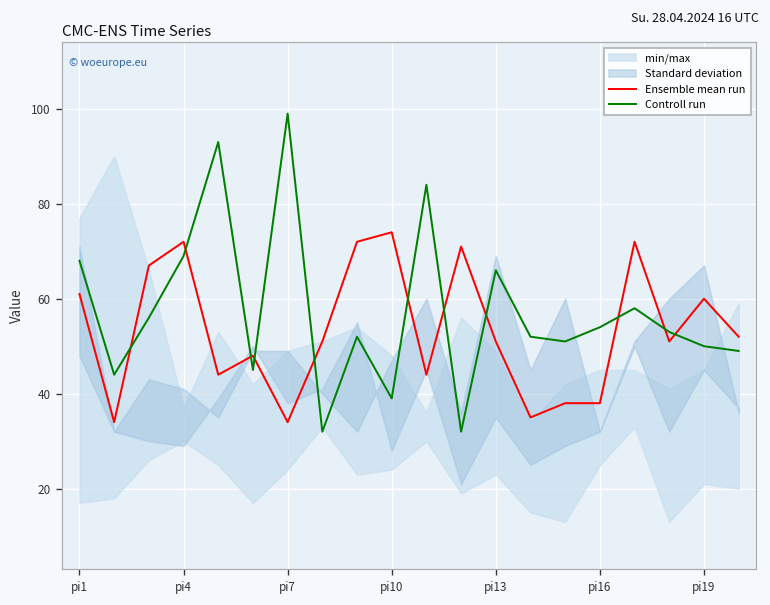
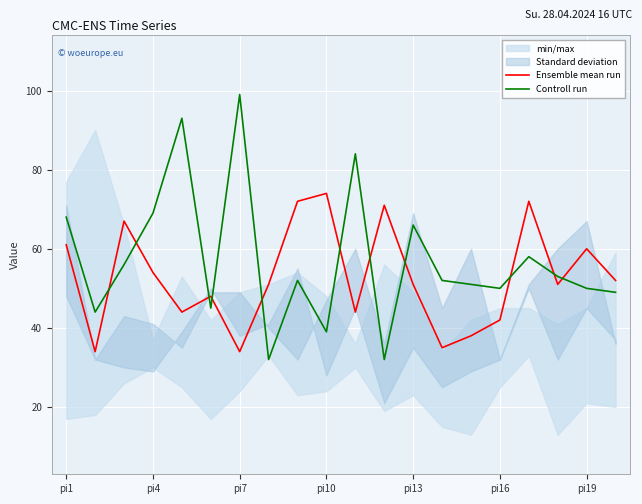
Ensemble mean run, pi4: 72 -> 54
Ensemble mean run, pi16: 38 -> 42
Controll run, pi16: 54 -> 50
